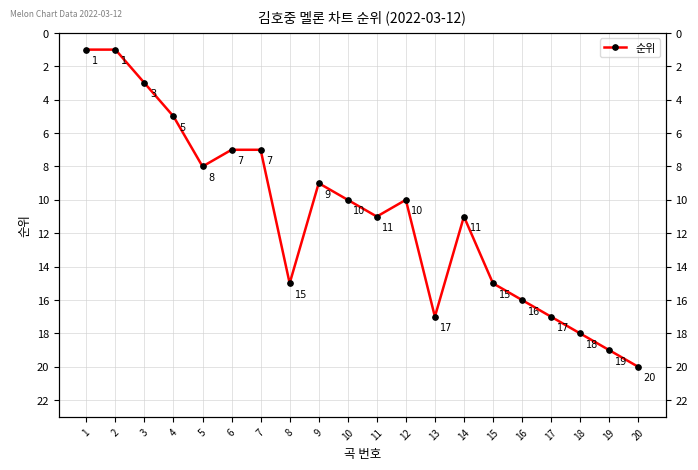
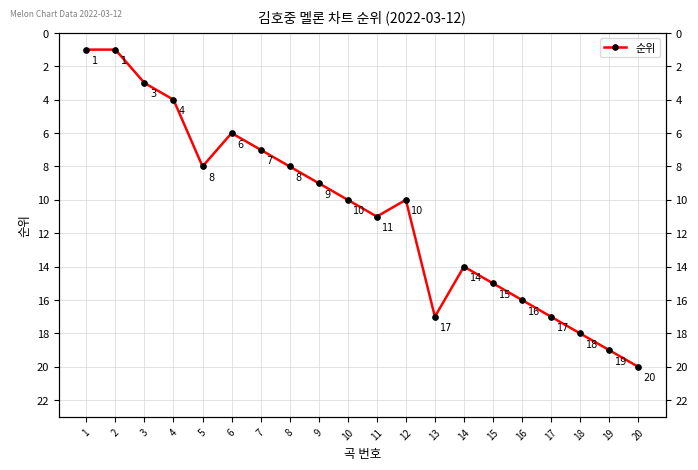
4: 5 -> 4
6: 7 -> 6
8: 15 -> 8
14: 11 -> 14
